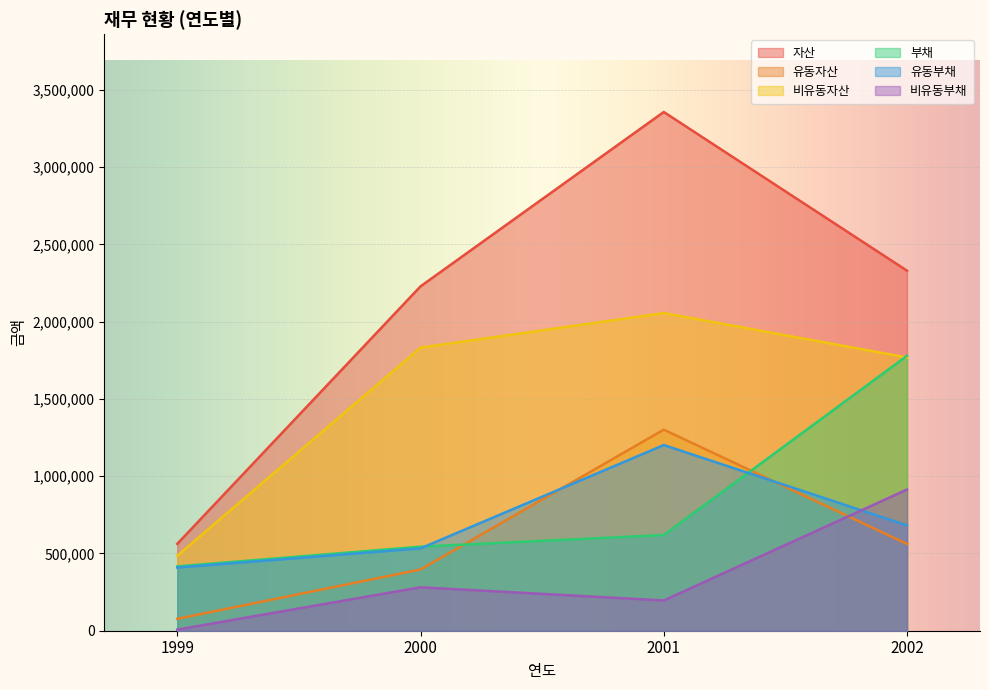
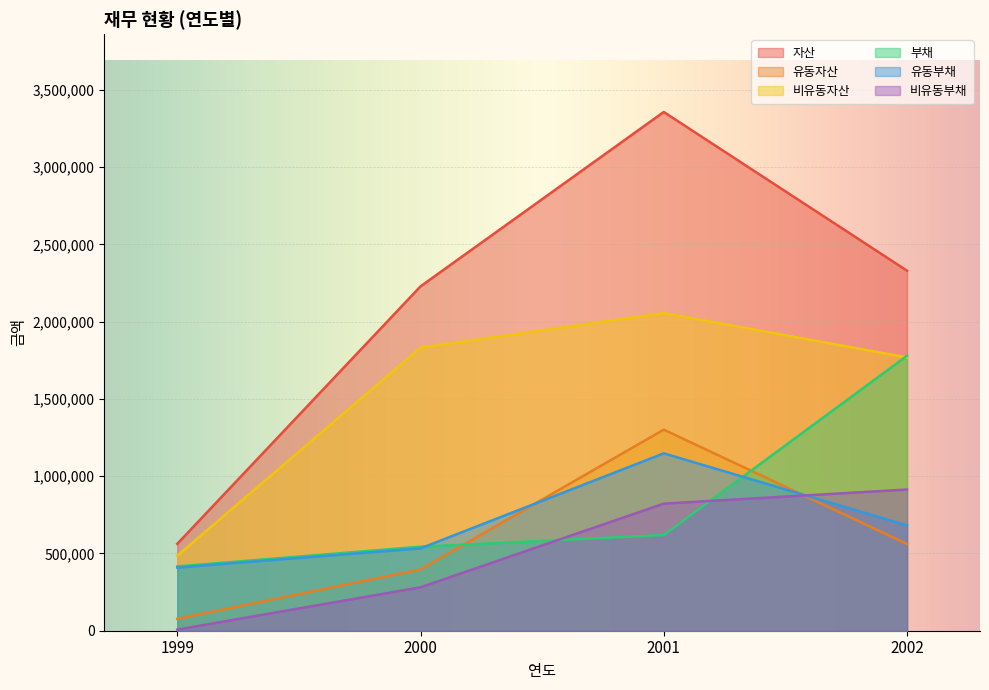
유동부채, 2001: 1,200,000 -> 1,150,000
비유동부채, 2001: 200,000 -> 820,000
